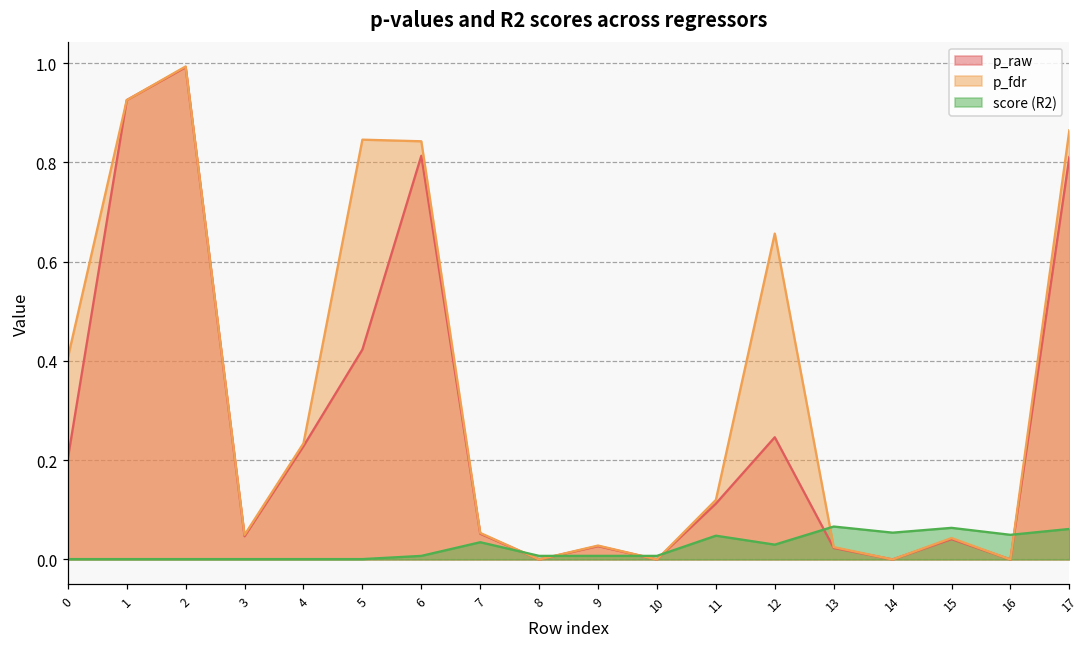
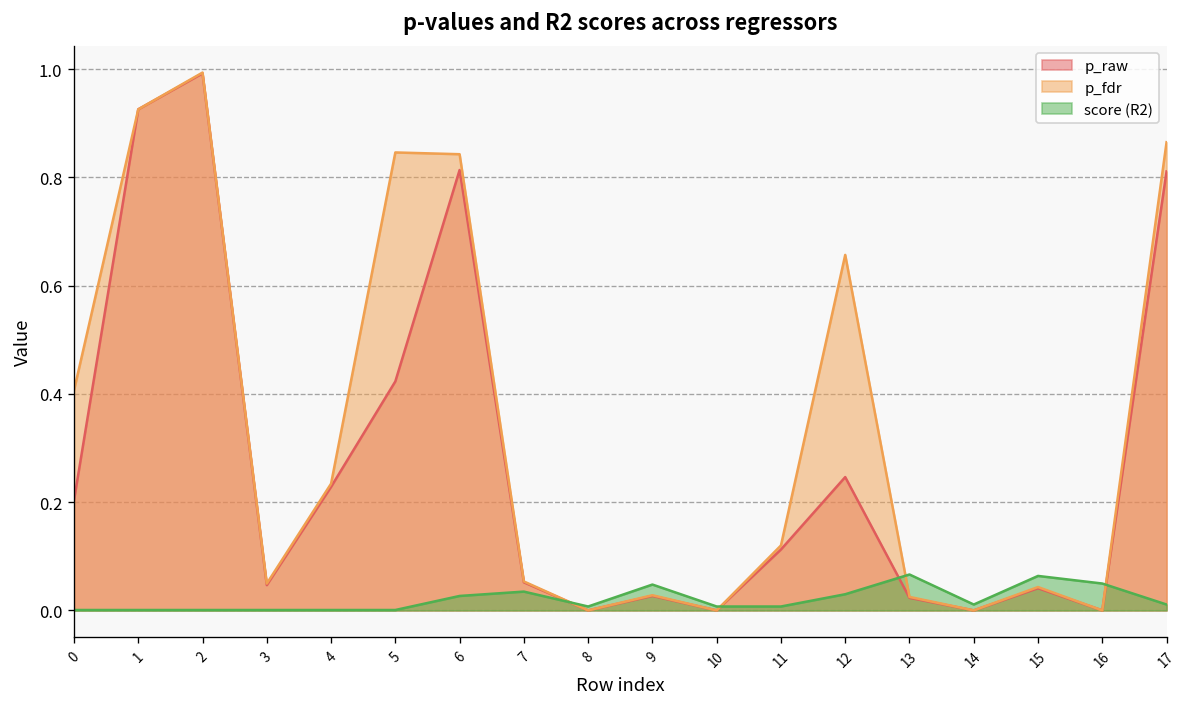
score (R2), 6: 0.01 -> 0.03
score (R2), 9: 0.01 -> 0.05
score (R2), 11: 0.05 -> 0.01
score (R2), 14: 0.05 -> 0.01
score (R2), 17: 0.06 -> 0.01
